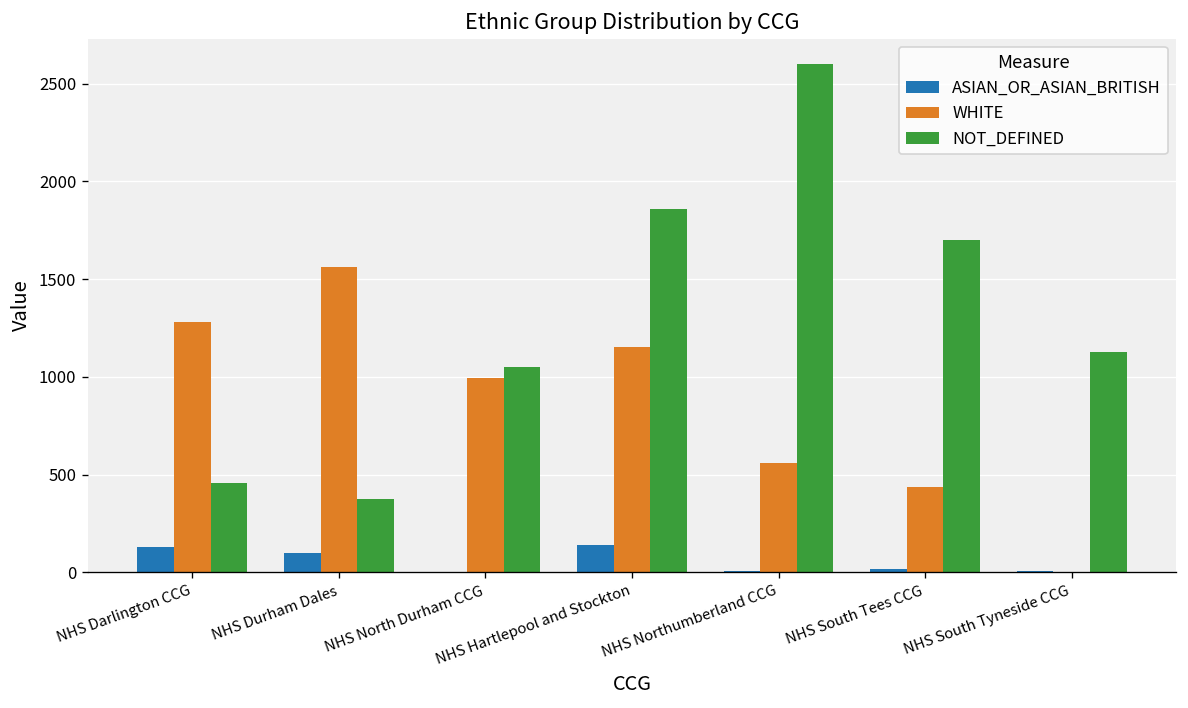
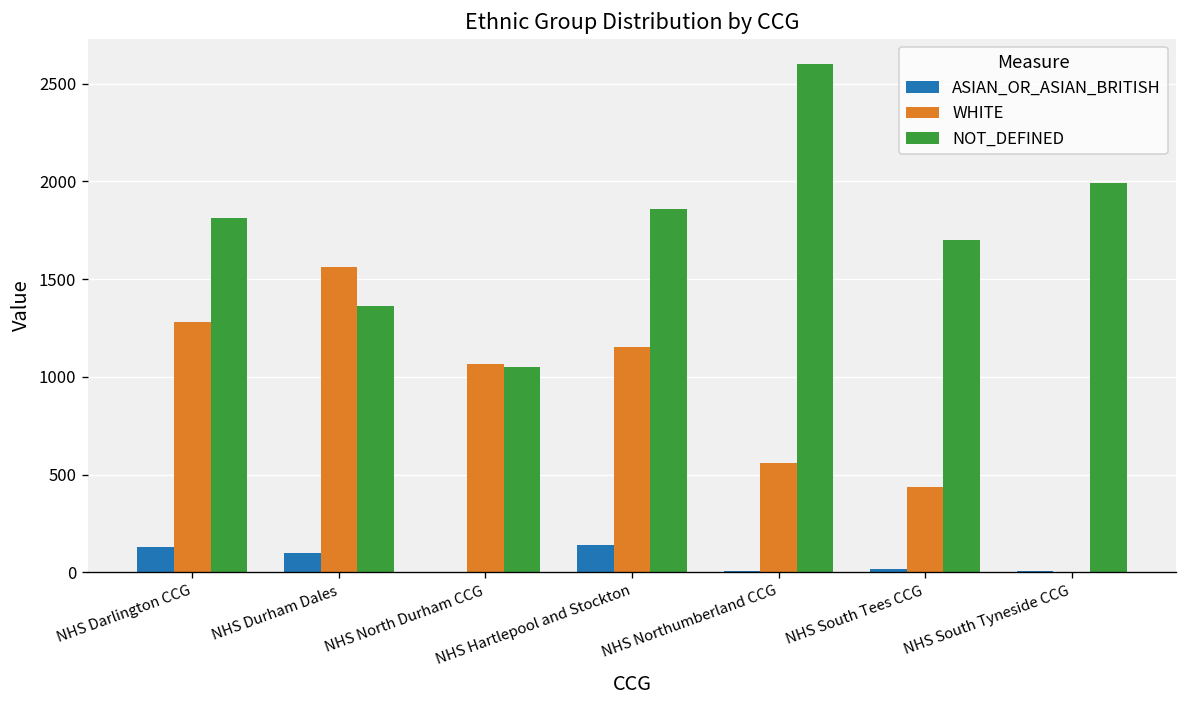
NOT_DEFINED, NHS Darlington CCG: 460 -> 1820
NOT_DEFINED, NHS Durham Dales: 370 -> 1360
WHITE, NHS North Durham CCG: 1000 -> 1070
NOT_DEFINED, NHS South Tyneside CCG: 1130 -> 1990
